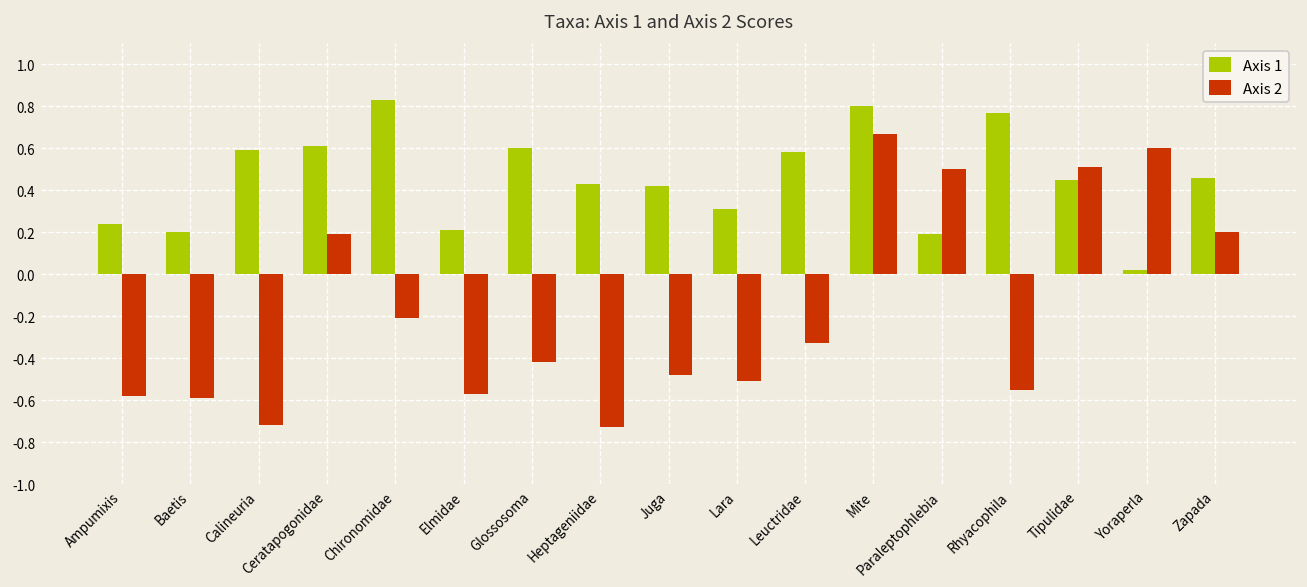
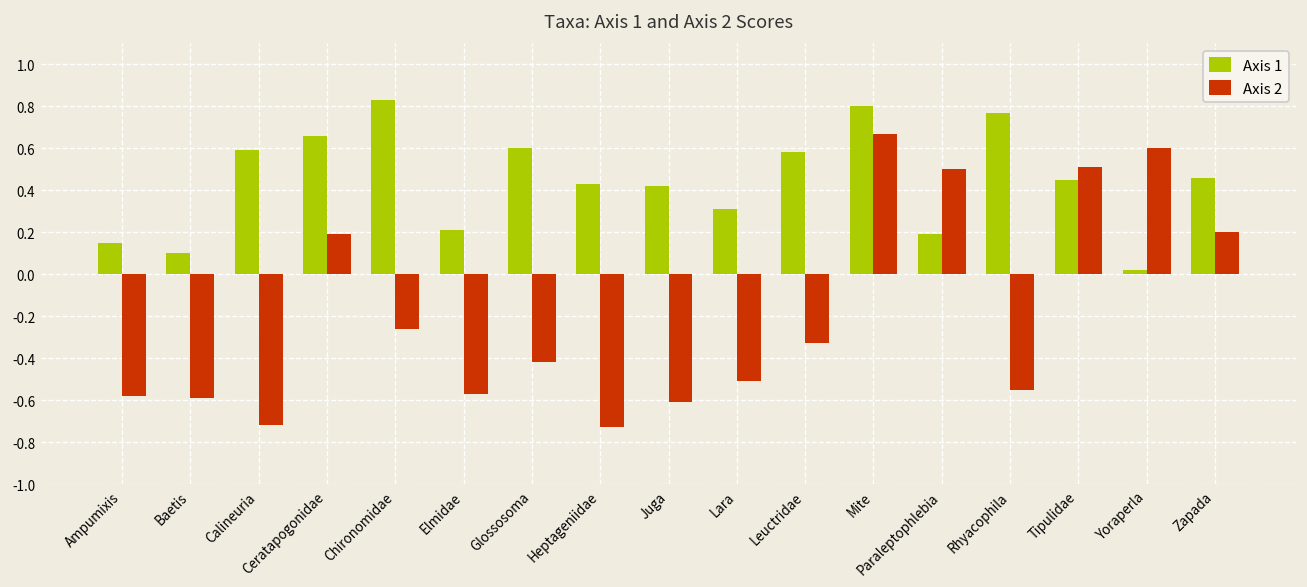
Axis 1, Ampumixis: 0.24 -> 0.15
Axis 1, Baetis: 0.2 -> 0.1
Axis 1, Ceratapogonidae: 0.61 -> 0.66
Axis 2, Chironomidae: -0.21 -> -0.26
Axis 2, Juga: -0.48 -> -0.61
